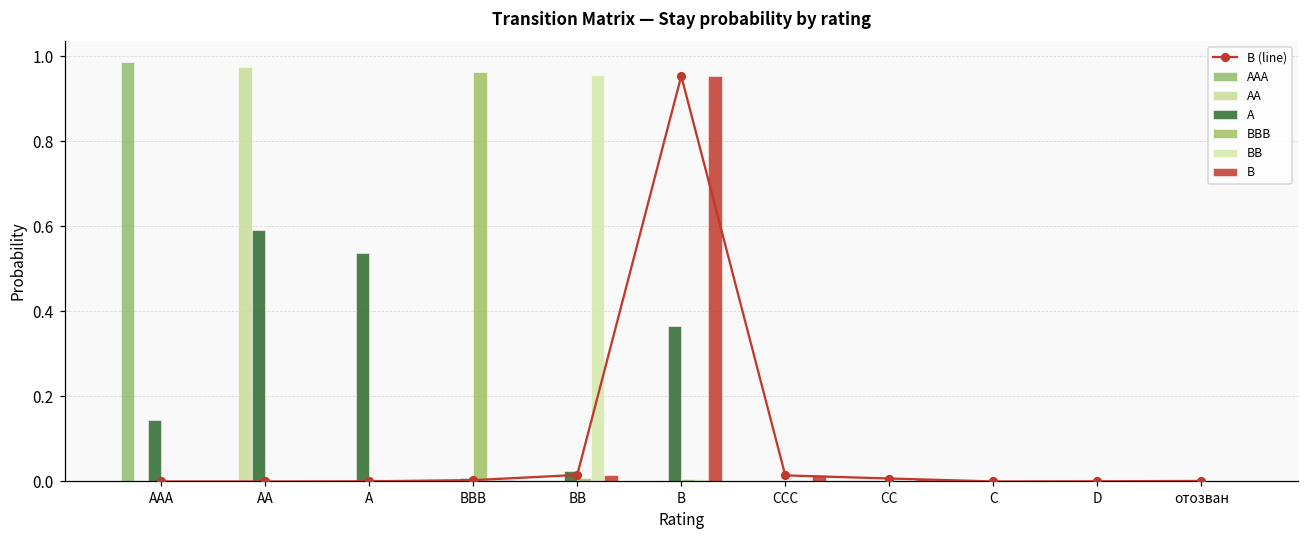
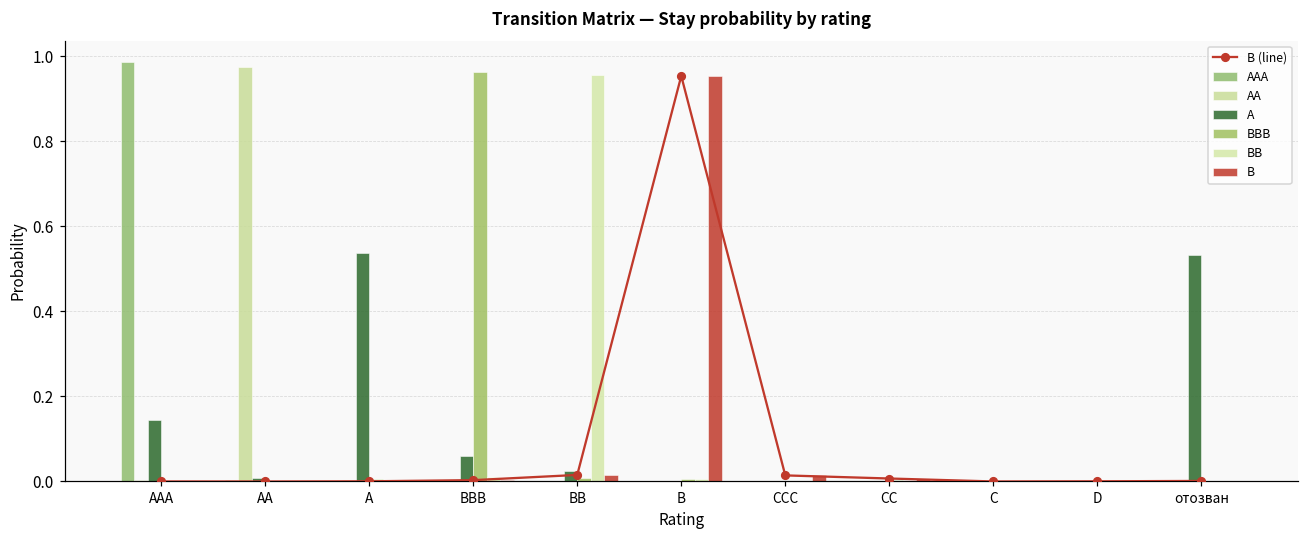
A, AA: 0.59 -> 0.01
A, BBB: 0.01 -> 0.06
A, B: 0.37 -> 0.00
A, отозван: 0.00 -> 0.53
